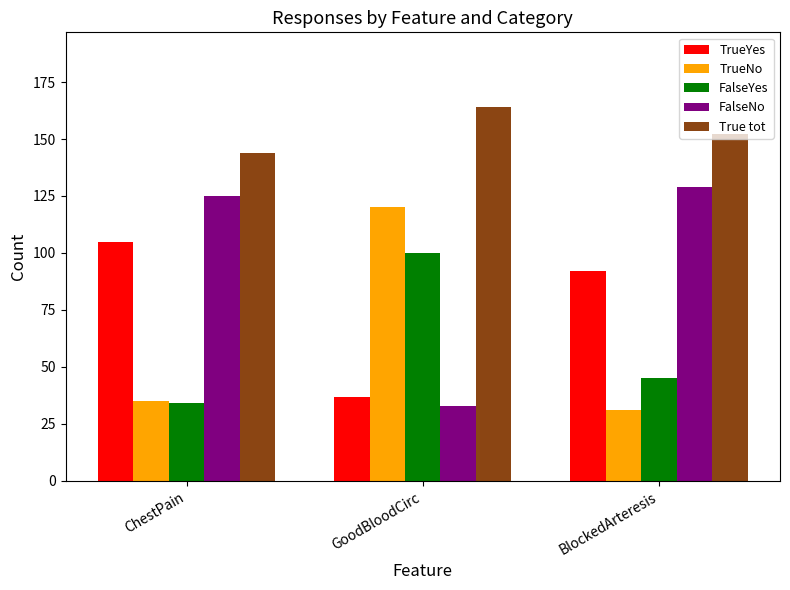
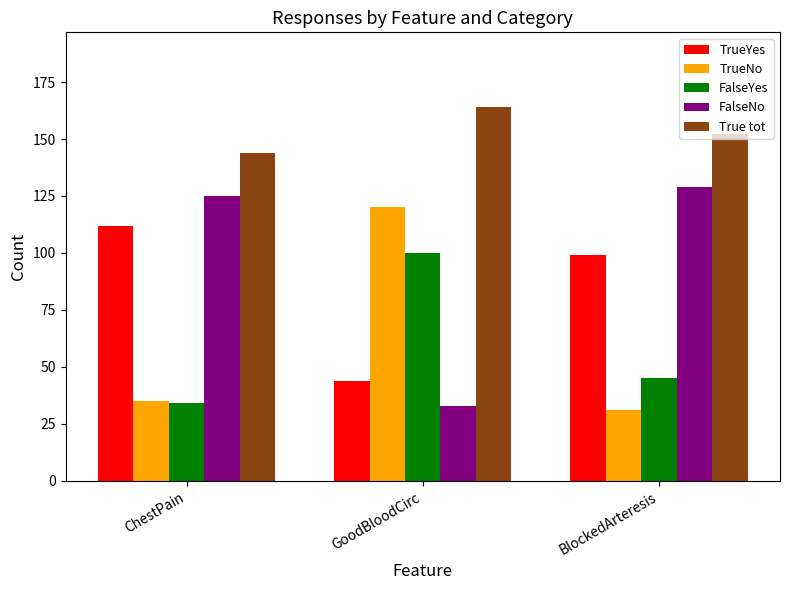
TrueYes, ChestPain: 105 -> 112
TrueYes, GoodBloodCirc: 37 -> 44
TrueYes, BlockedArteresis: 92 -> 99
